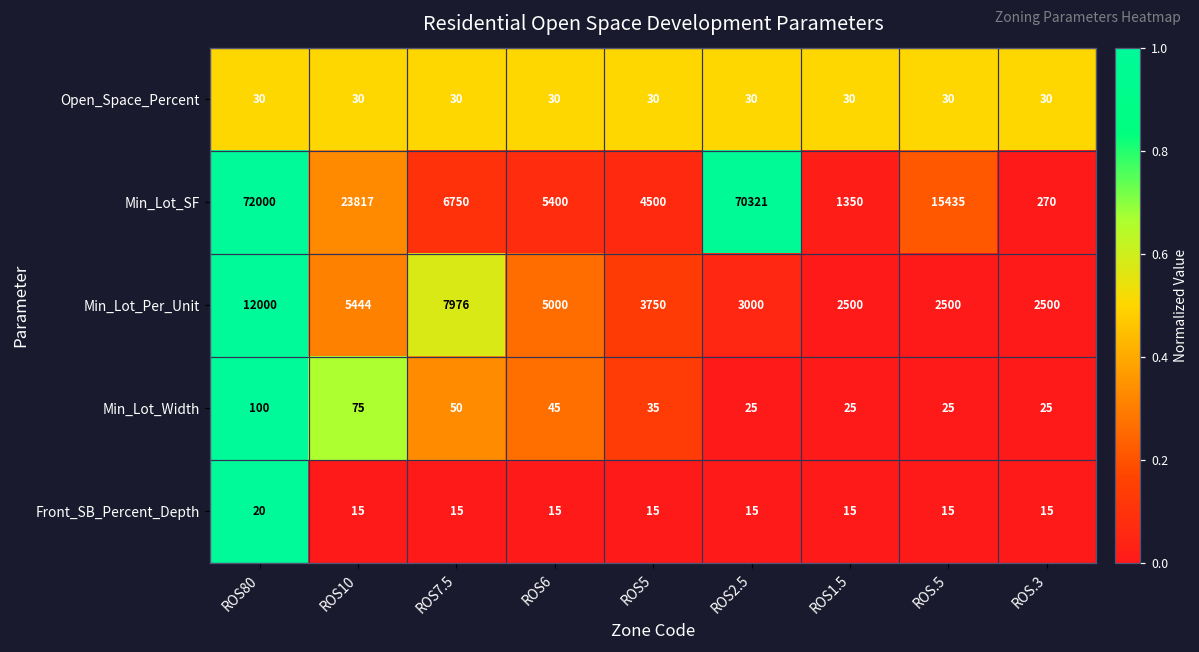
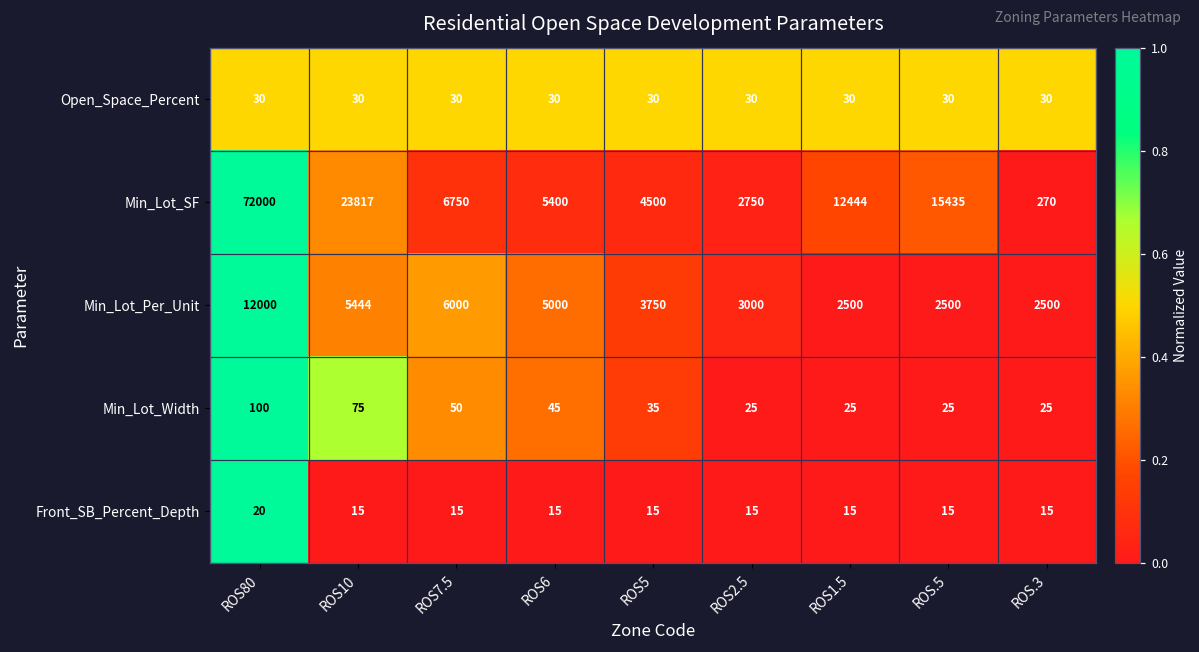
Min_Lot_SF, ROS2.5: 70321 -> 2750
Min_Lot_SF, ROS1.5: 1350 -> 12444
Min_Lot_Per_Unit, ROS7.5: 7976 -> 6000
